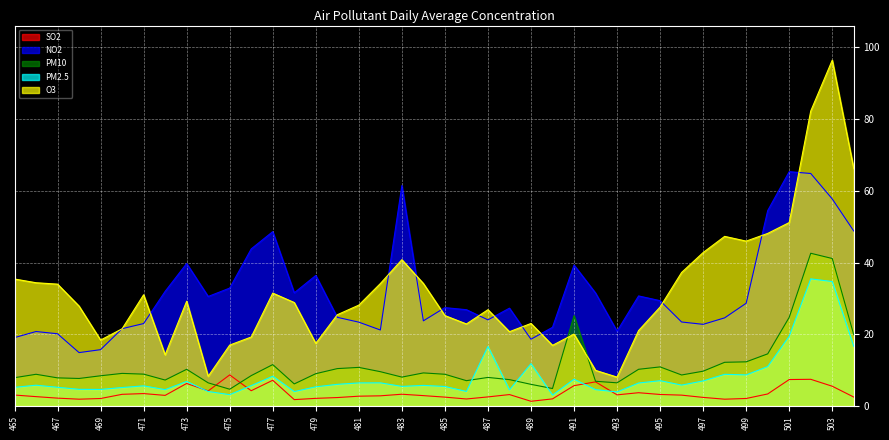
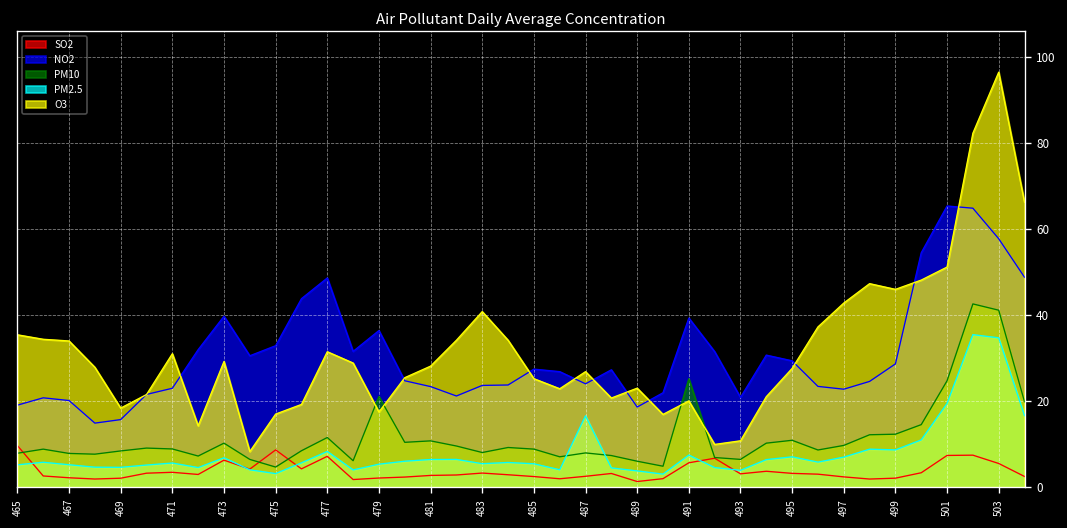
SO2, 465: 3 -> 10
PM10, 479: 9 -> 21
NO2, 483: 61 -> 24
PM2.5, 489: 12 -> 4
O3, 493: 8 -> 11
